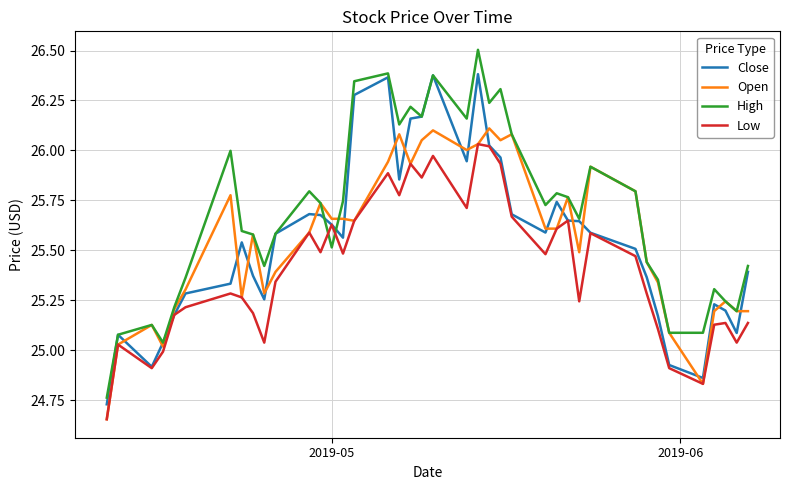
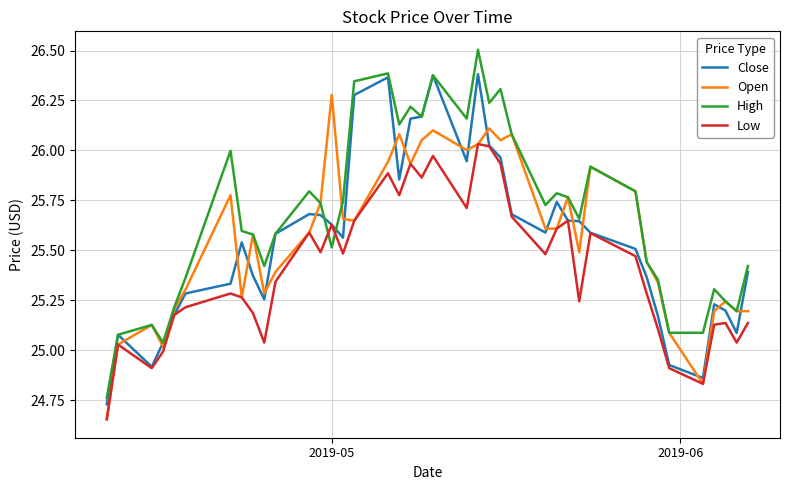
Open, 2019-05: 25.66 -> 26.28
